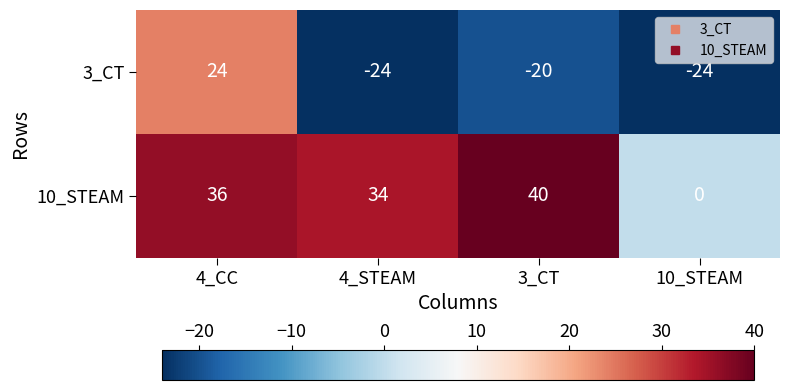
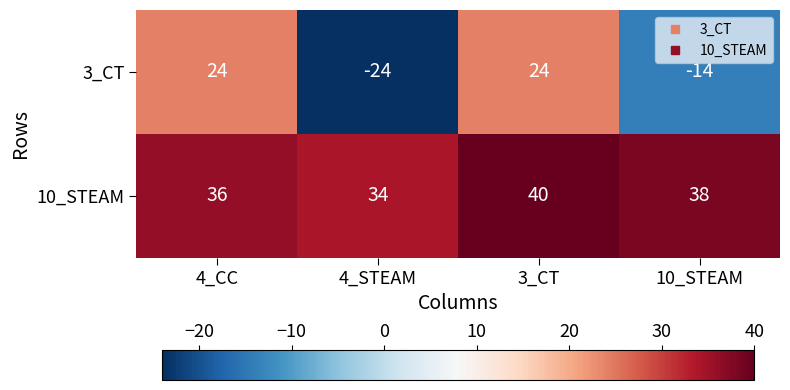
3_CT, 3_CT: -20 -> 24
3_CT, 10_STEAM: -24 -> -14
10_STEAM, 10_STEAM: 0 -> 38
